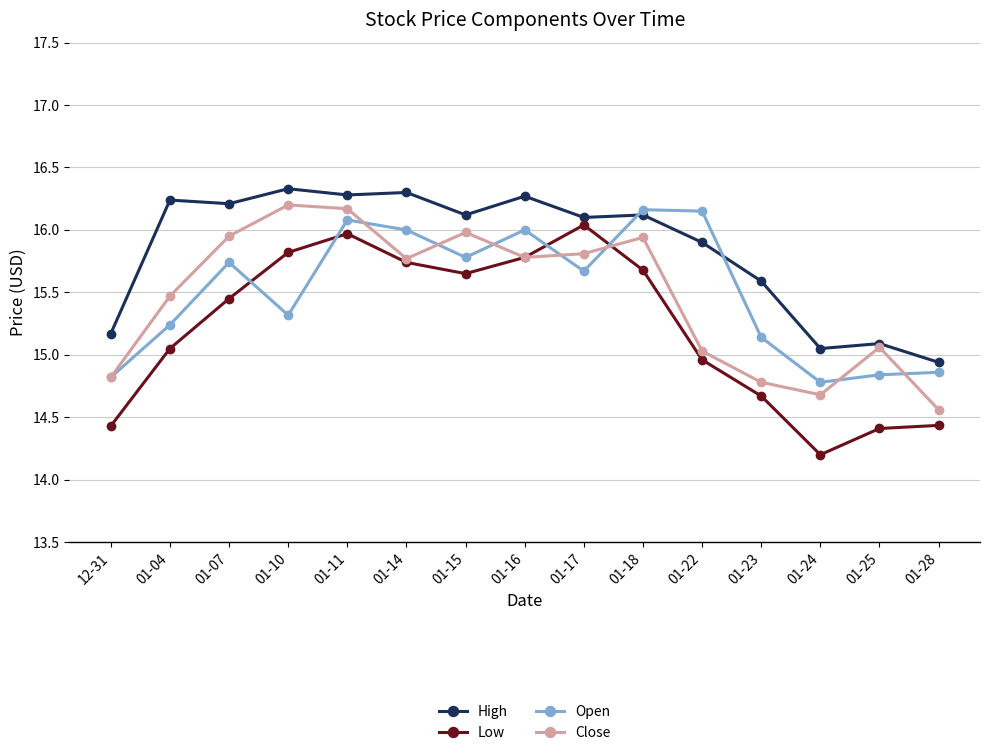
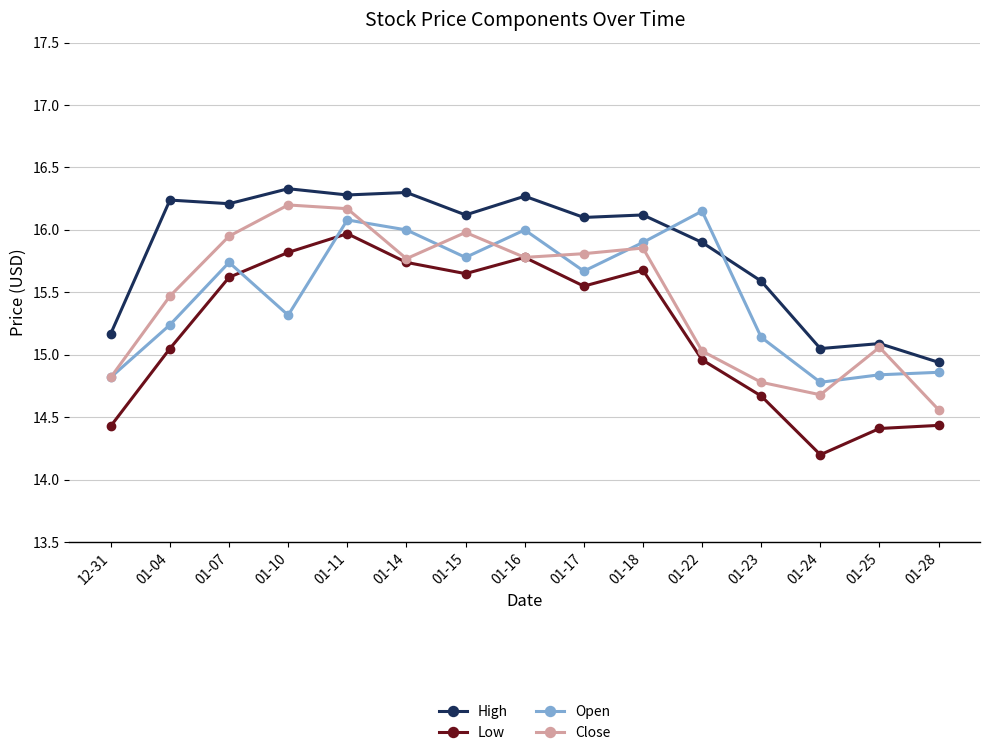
Low, 01-07: 15.45 -> 15.62
Low, 01-17: 16.04 -> 15.55
Open, 01-18: 16.16 -> 15.90
Close, 01-18: 15.94 -> 15.85
